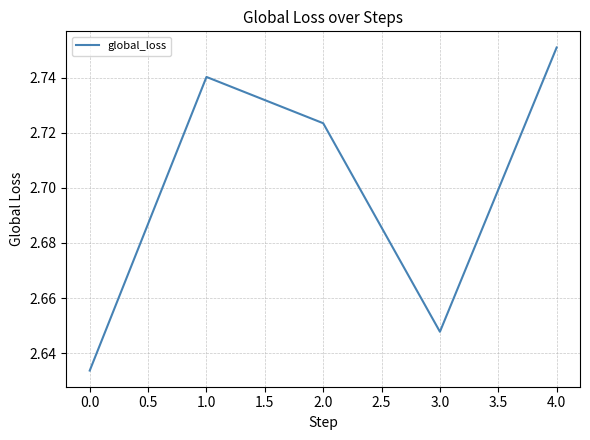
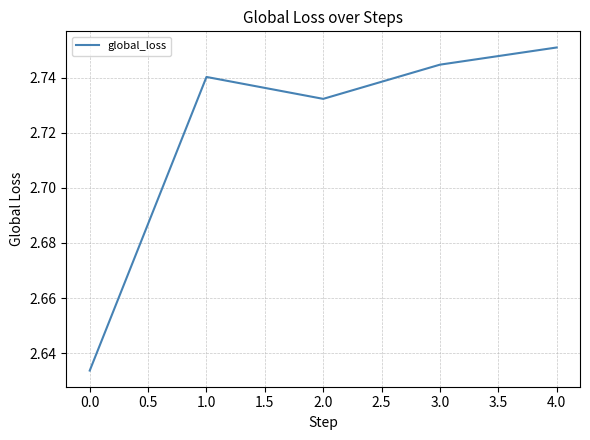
2.0: 2.724 -> 2.732
3.0: 2.648 -> 2.745
